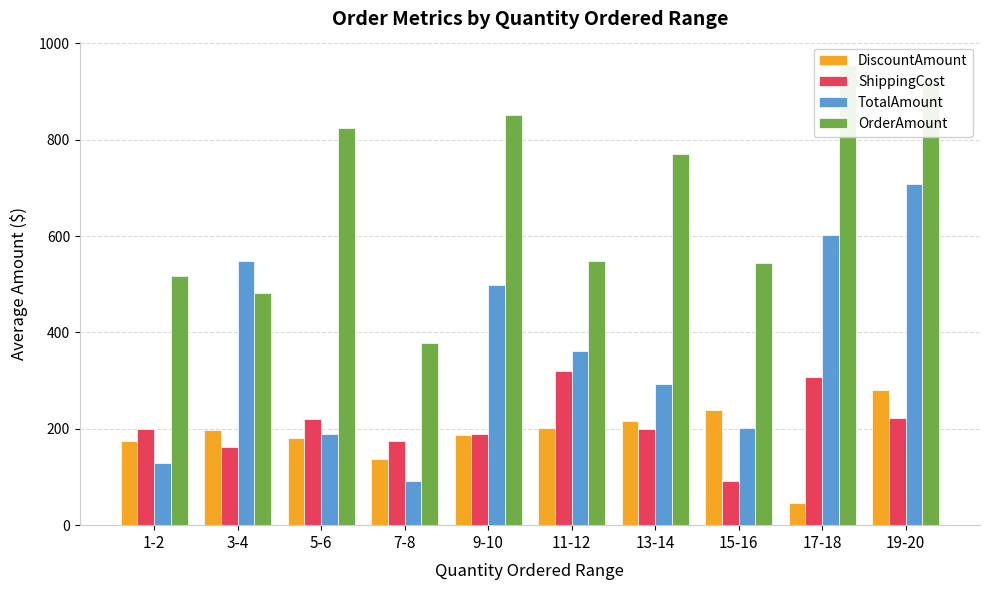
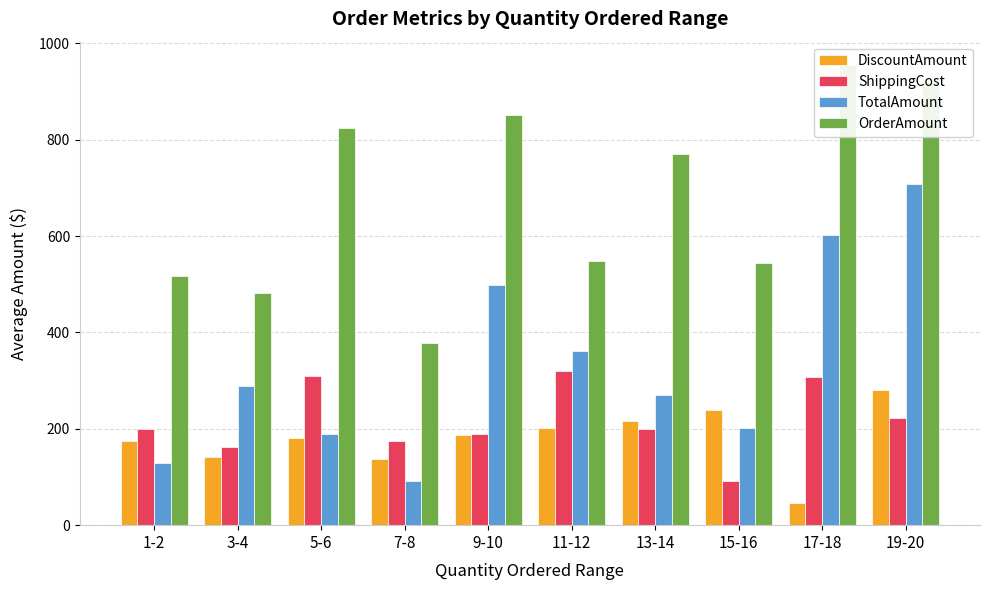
DiscountAmount, 3-4: 200 -> 140
TotalAmount, 3-4: 550 -> 290
ShippingCost, 5-6: 220 -> 310
TotalAmount, 13-14: 290 -> 270
